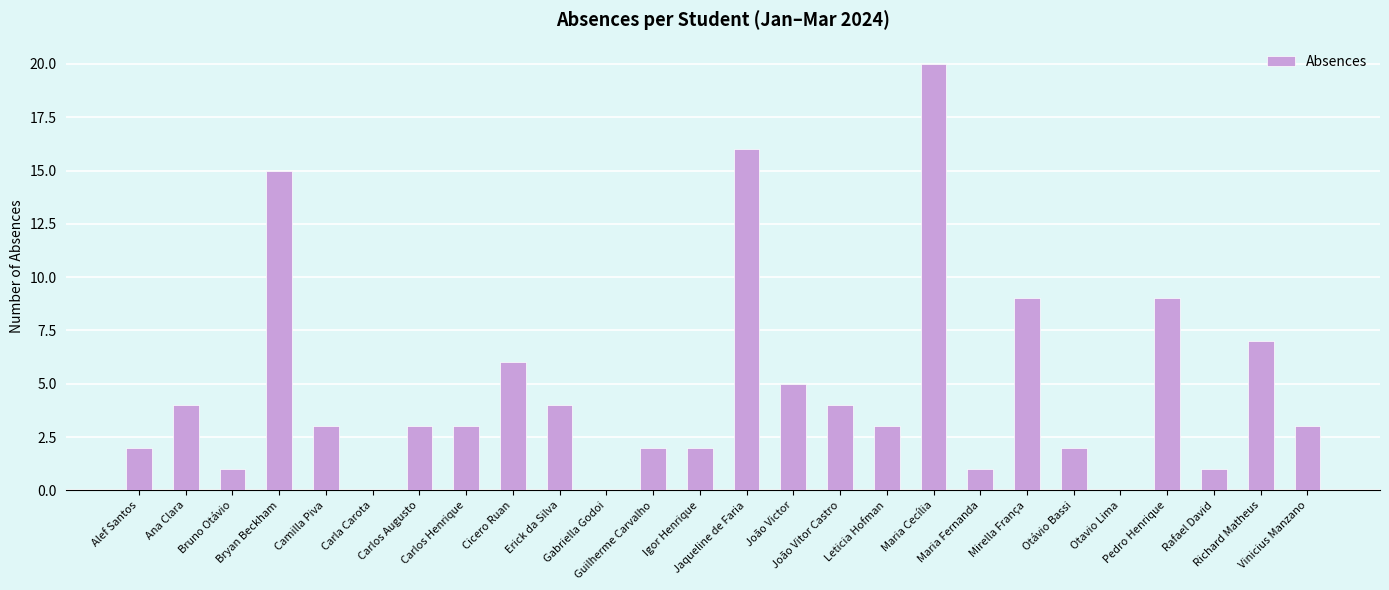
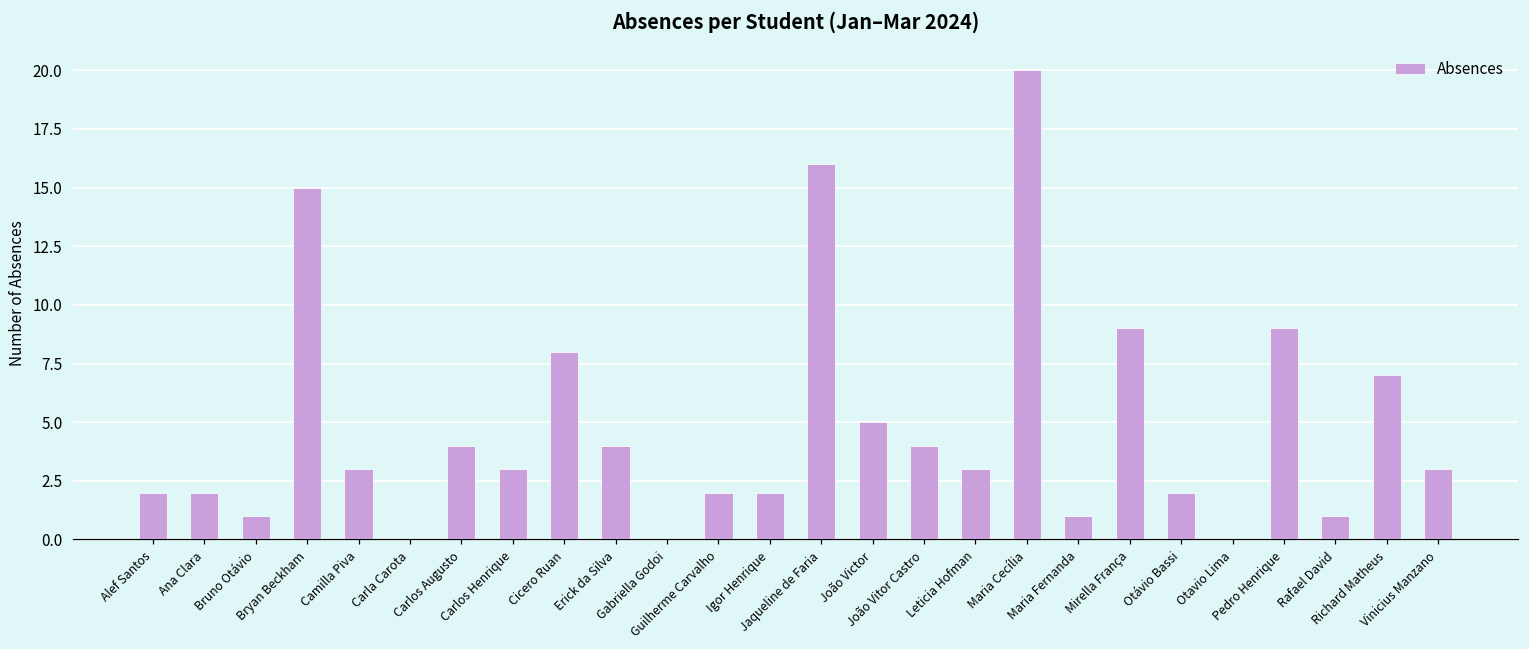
Ana Clara: 4 -> 2
Carlos Augusto: 3 -> 4
Cicero Ruan: 6 -> 8
